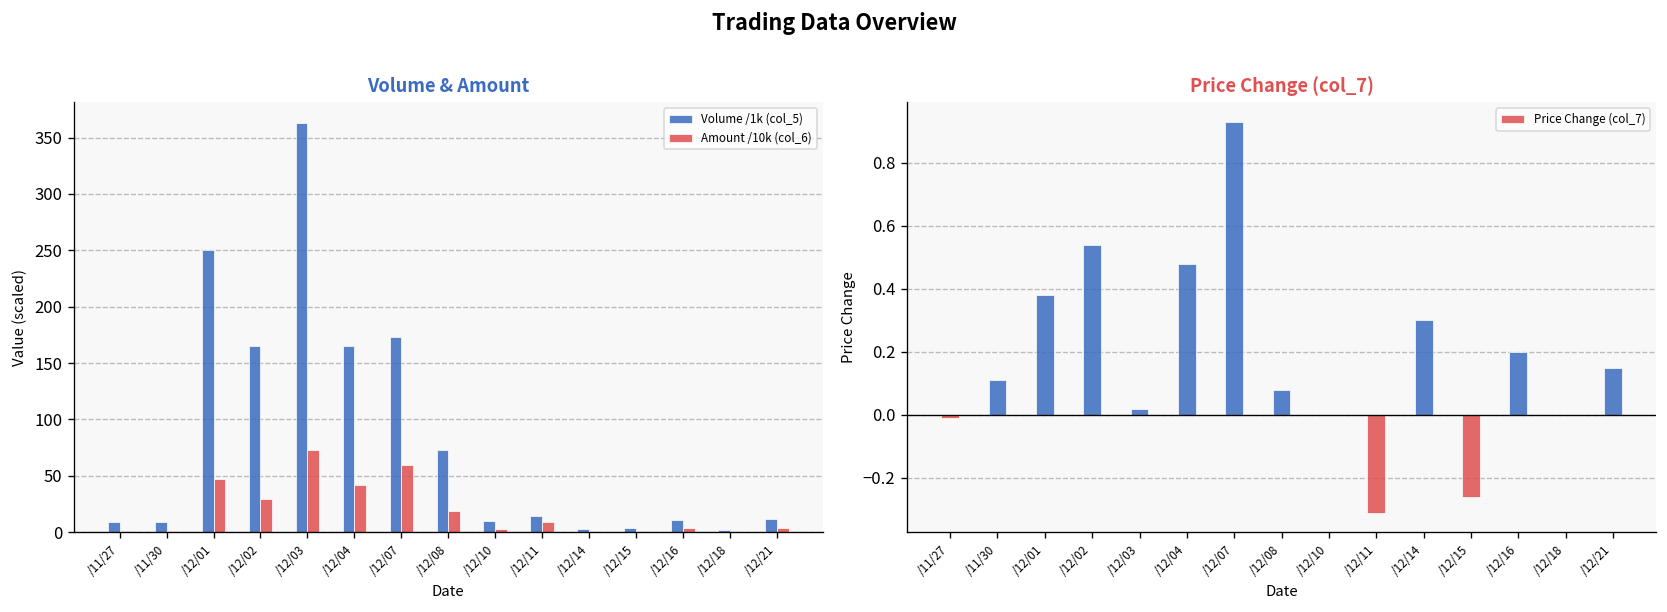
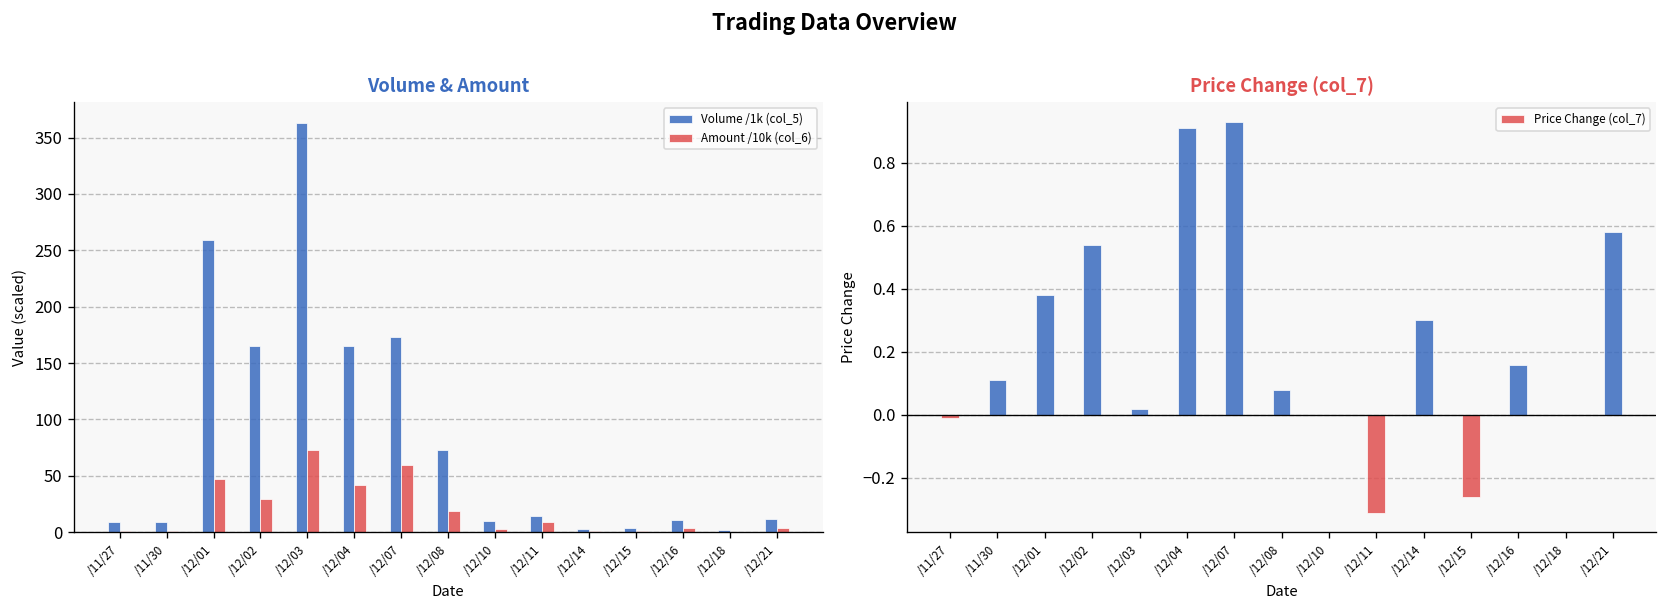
Volume & Amount, Volume /1k (col_5), /12/01: 250 -> 260
Price Change (col_7), /12/04: 0.48 -> 0.91
Price Change (col_7), /12/16: 0.20 -> 0.16
Price Change (col_7), /12/21: 0.15 -> 0.58
